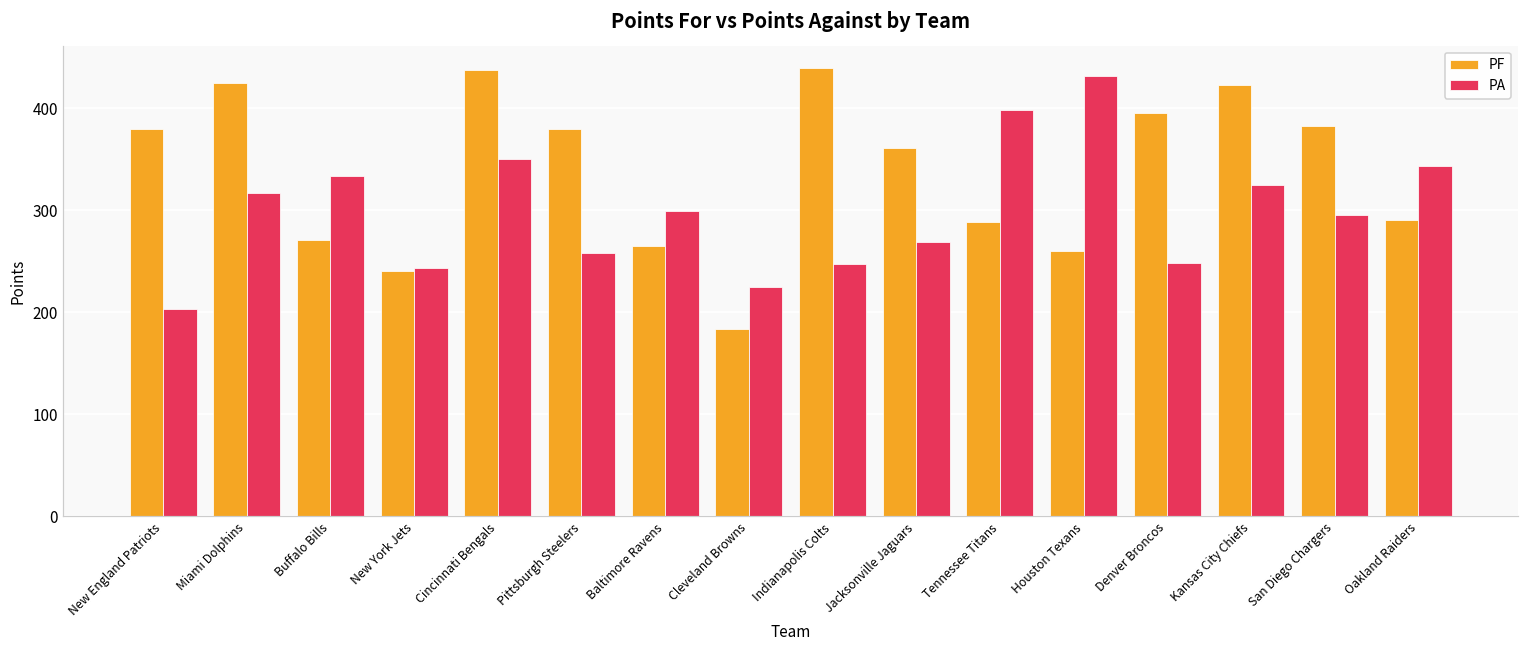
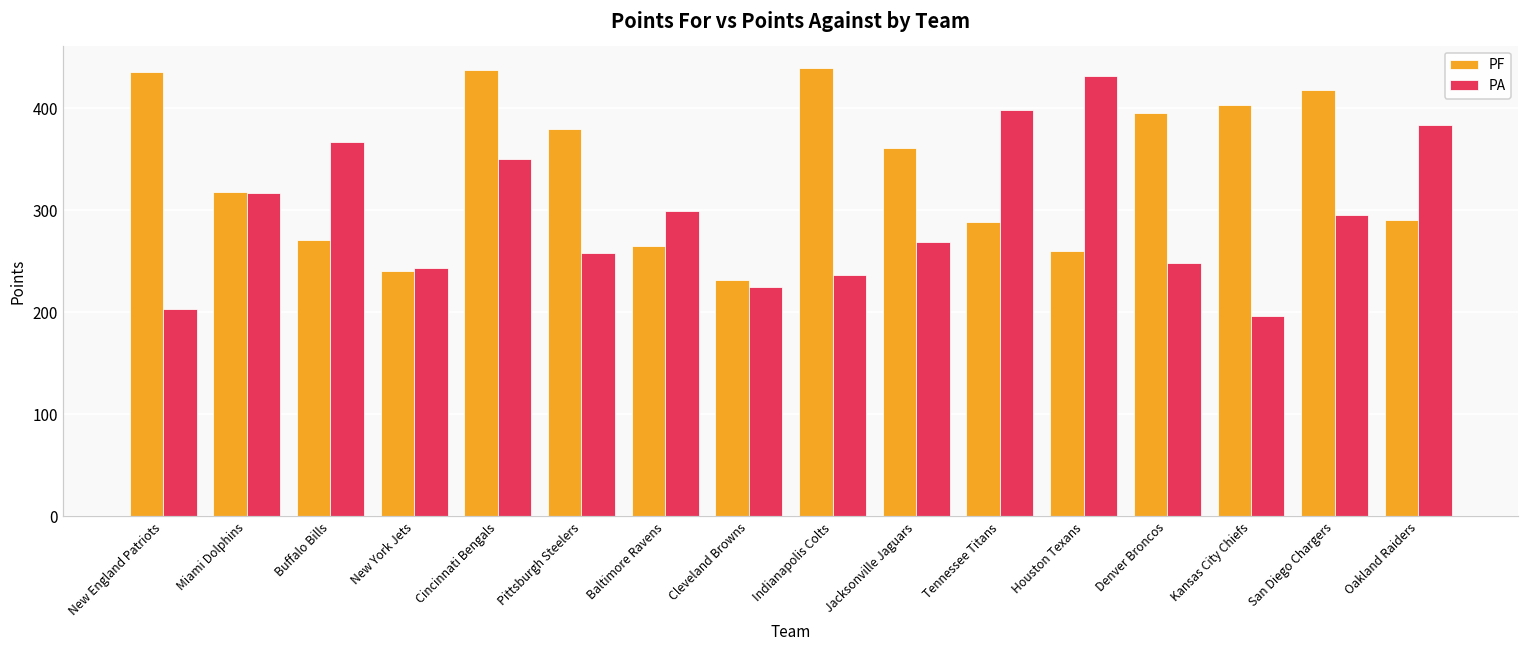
PF, New England Patriots: 380 -> 440
PF, Miami Dolphins: 430 -> 320
PA, Buffalo Bills: 330 -> 370
PF, Cleveland Browns: 180 -> 230
PA, Indianapolis Colts: 250 -> 240
PF, Kansas City Chiefs: 420 -> 400
PA, Kansas City Chiefs: 330 -> 200
PF, San Diego Chargers: 380 -> 420
PA, Oakland Raiders: 340 -> 380
